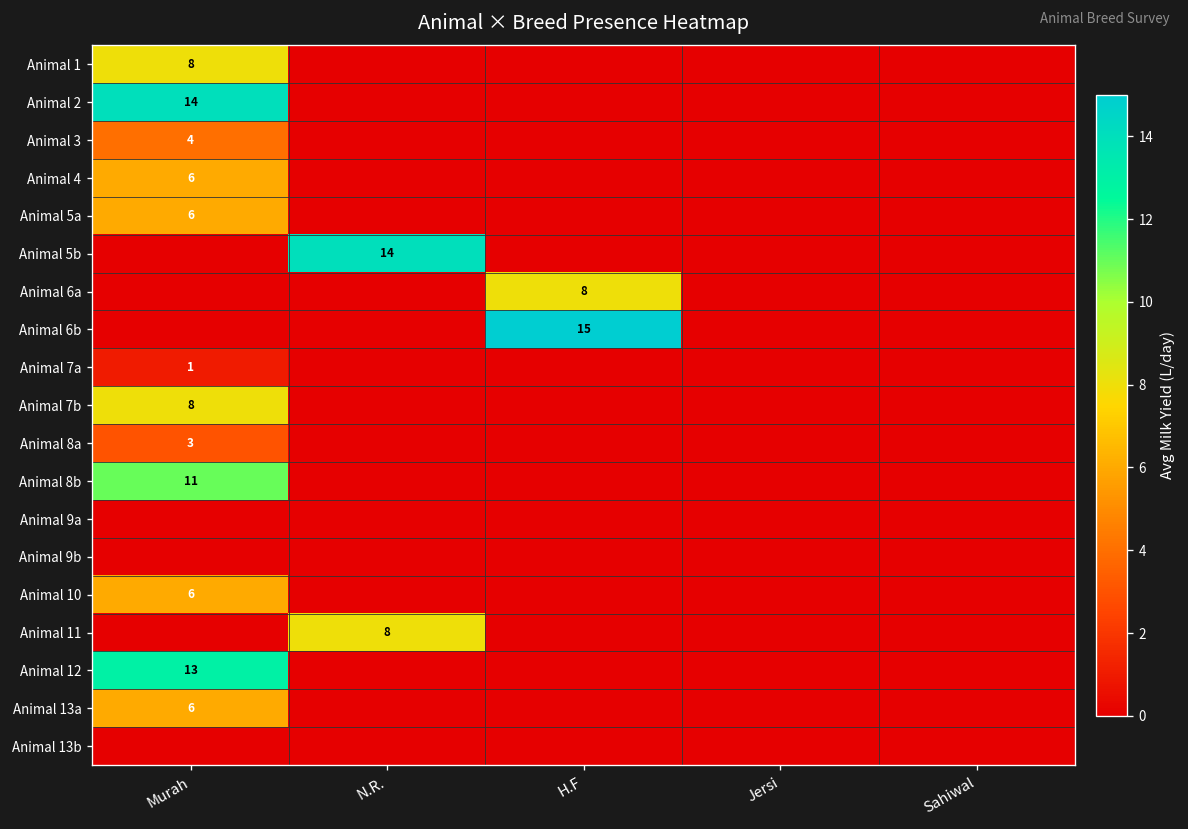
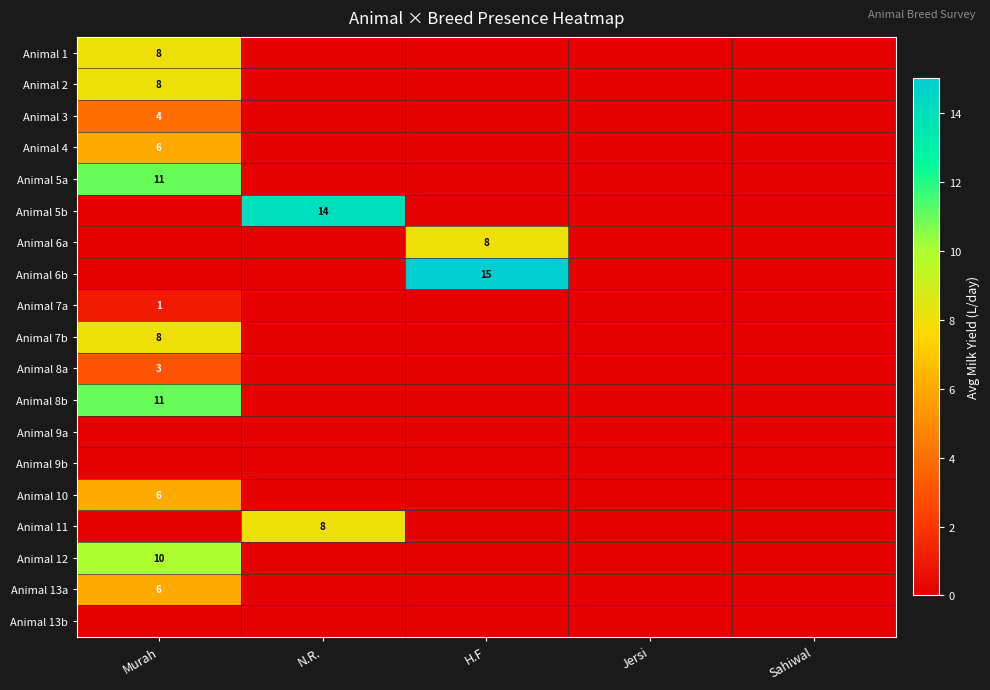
Animal 2, Murah: 14 -> 8
Animal 5a, Murah: 6 -> 11
Animal 12, Murah: 13 -> 10
